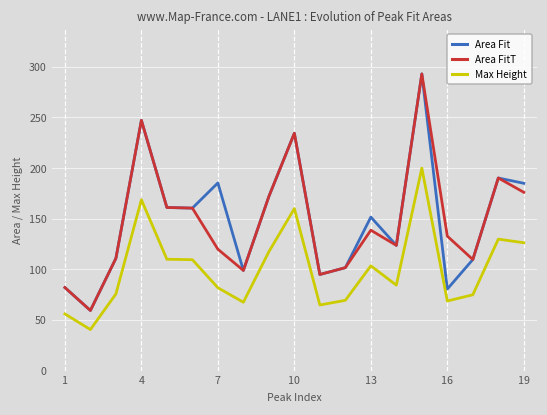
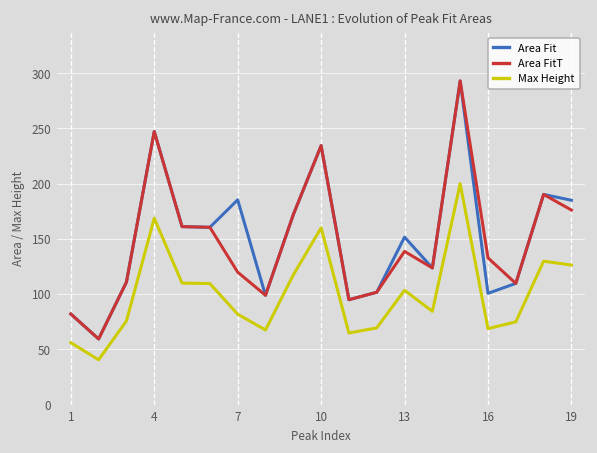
Area Fit, 16: 80 -> 100
